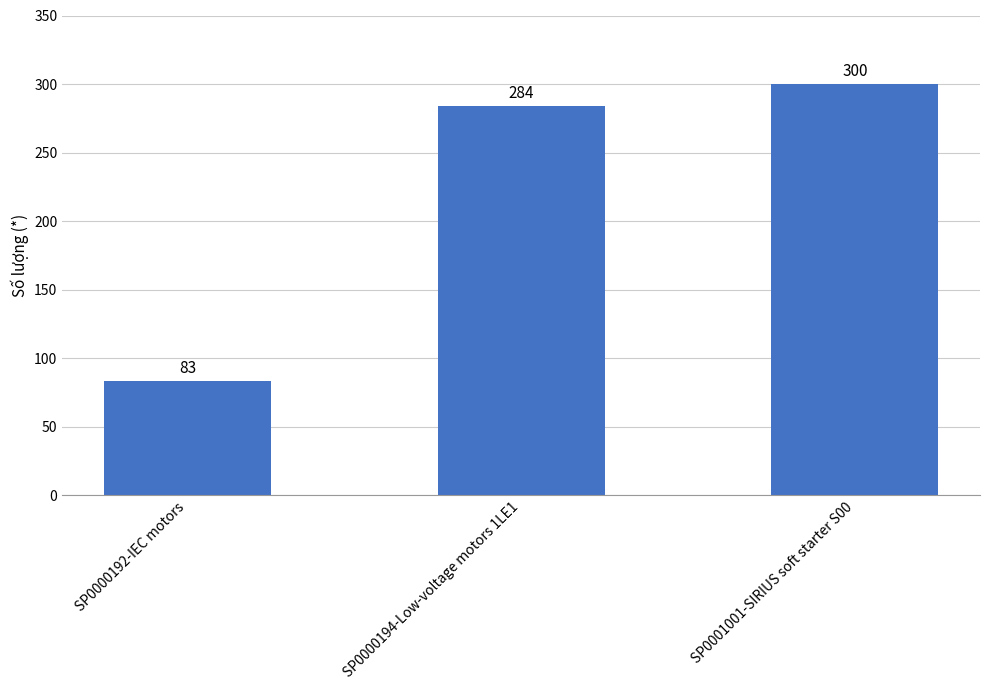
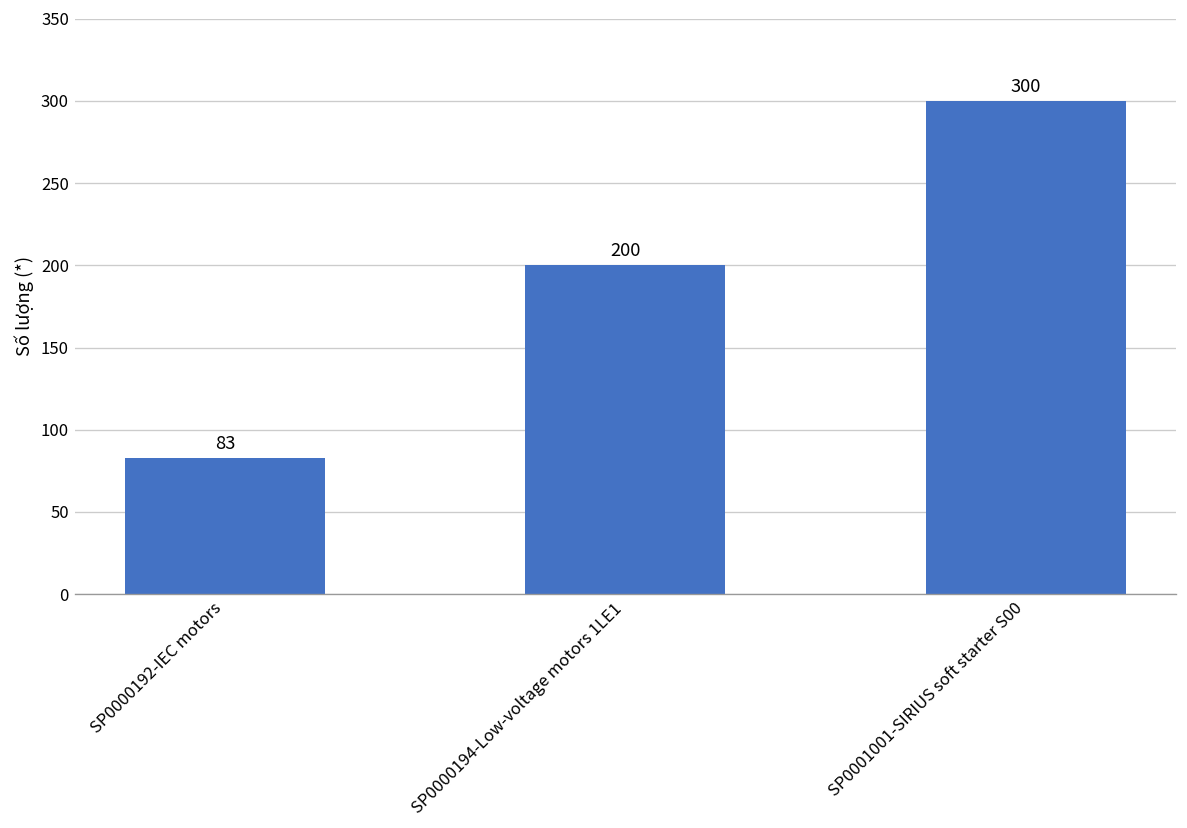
SP0000194-Low-voltage motors 1LE1: 284 -> 200
